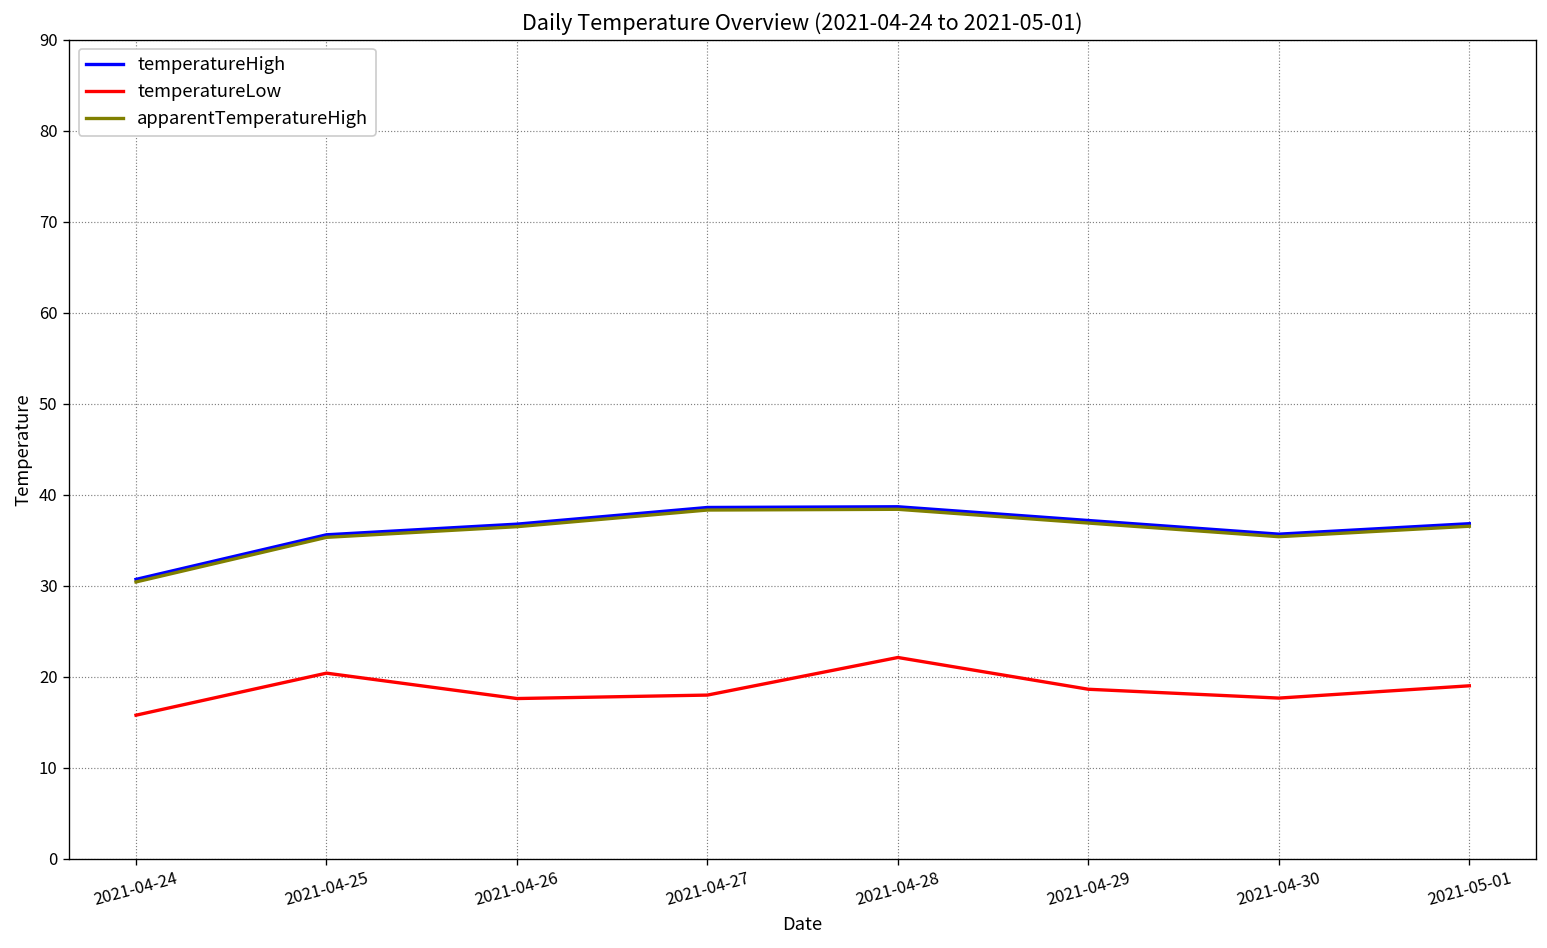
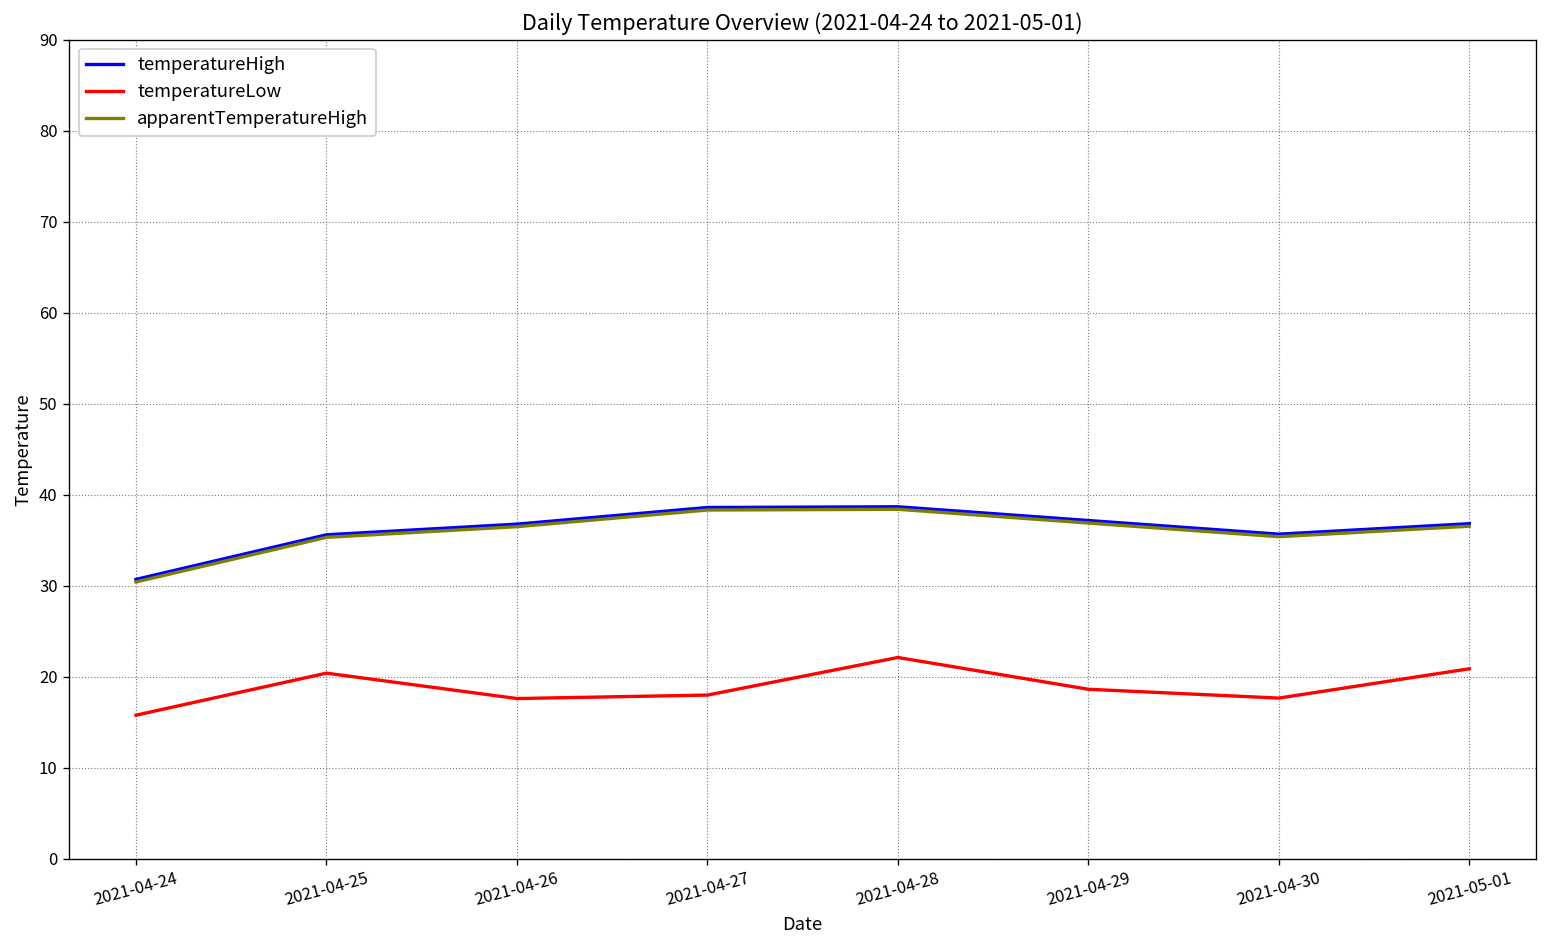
temperatureLow, 2021-05-01: 19 -> 21
